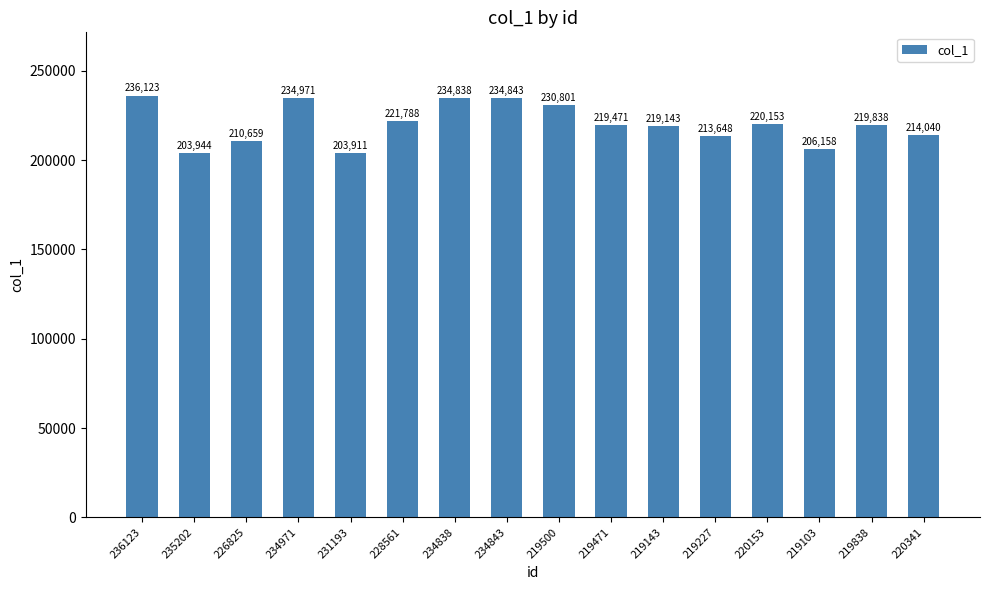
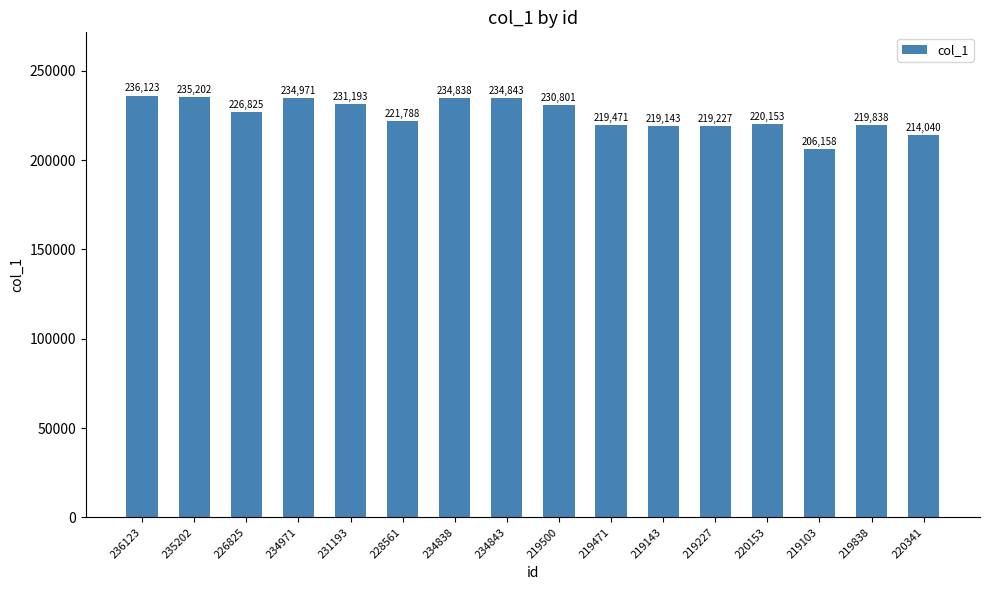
235202: 203,944 -> 235,202
226825: 210,659 -> 226,825
231193: 203,911 -> 231,193
219227: 213,648 -> 219,227
